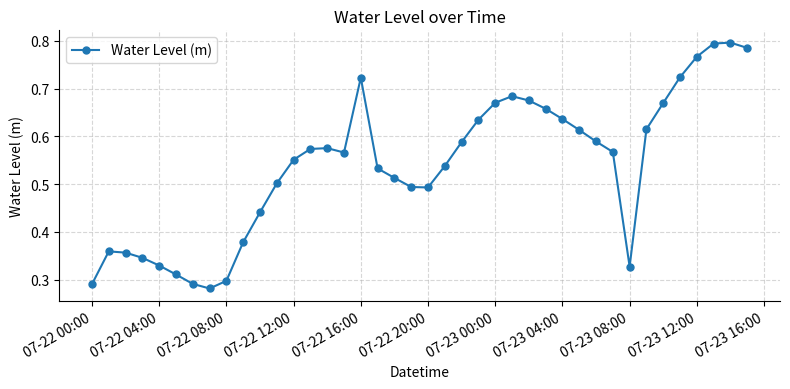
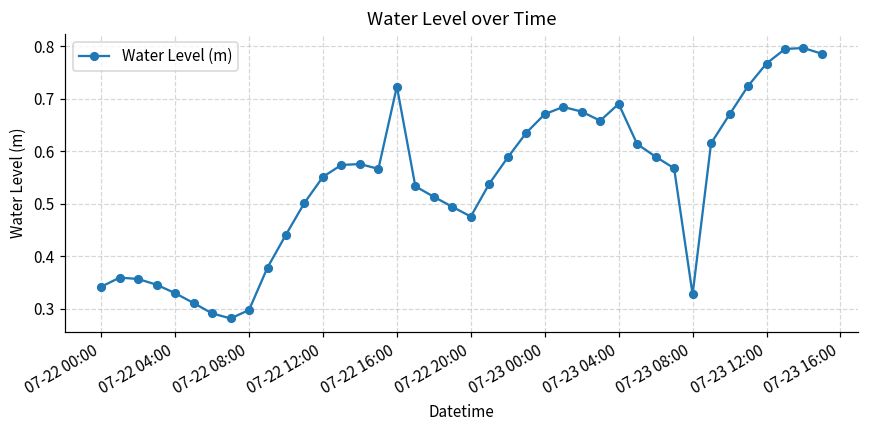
07-22 00:00: 0.29 -> 0.34
07-22 20:00: 0.49 -> 0.48
07-23 04:00: 0.64 -> 0.69
